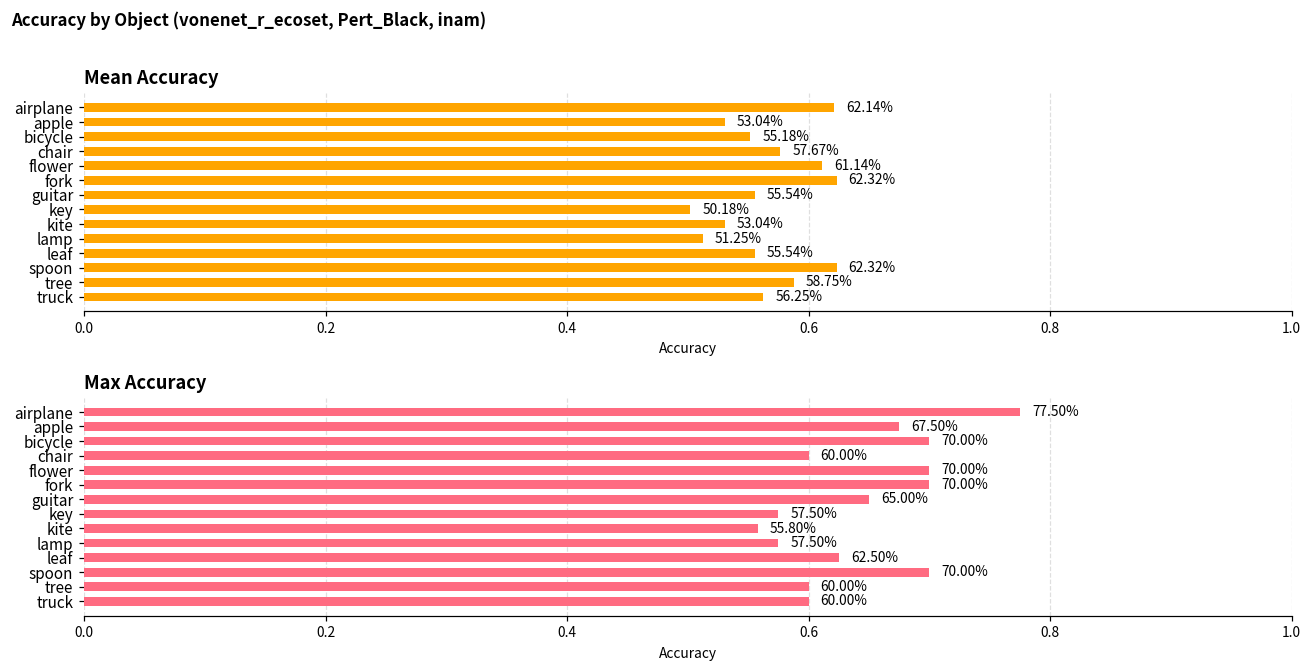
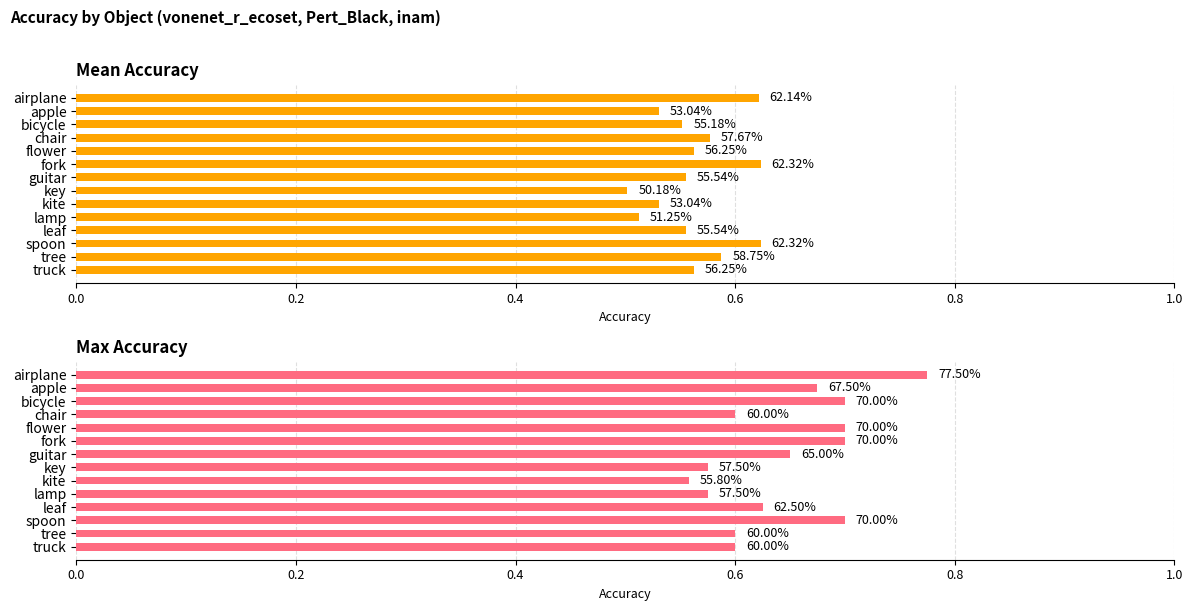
Mean Accuracy, flower: 61.14% -> 56.25%
